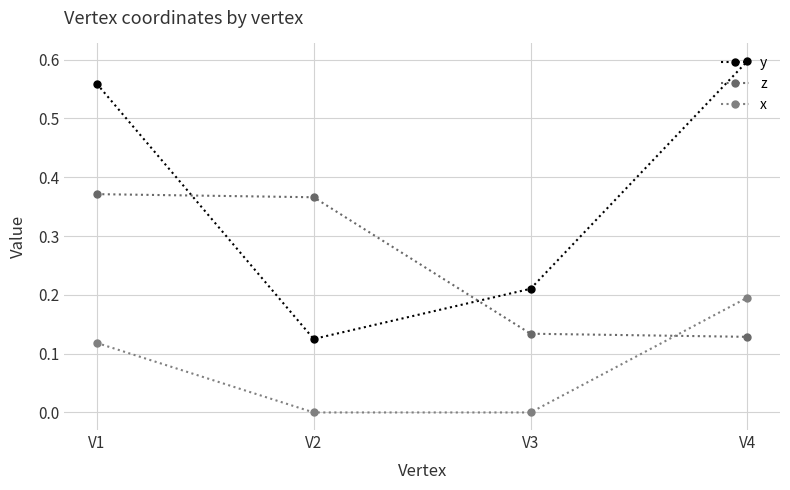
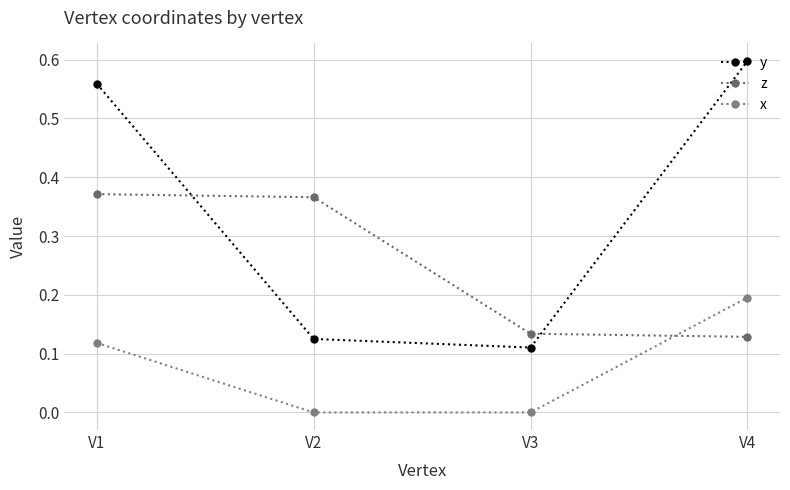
y, V3: 0.21 -> 0.11
